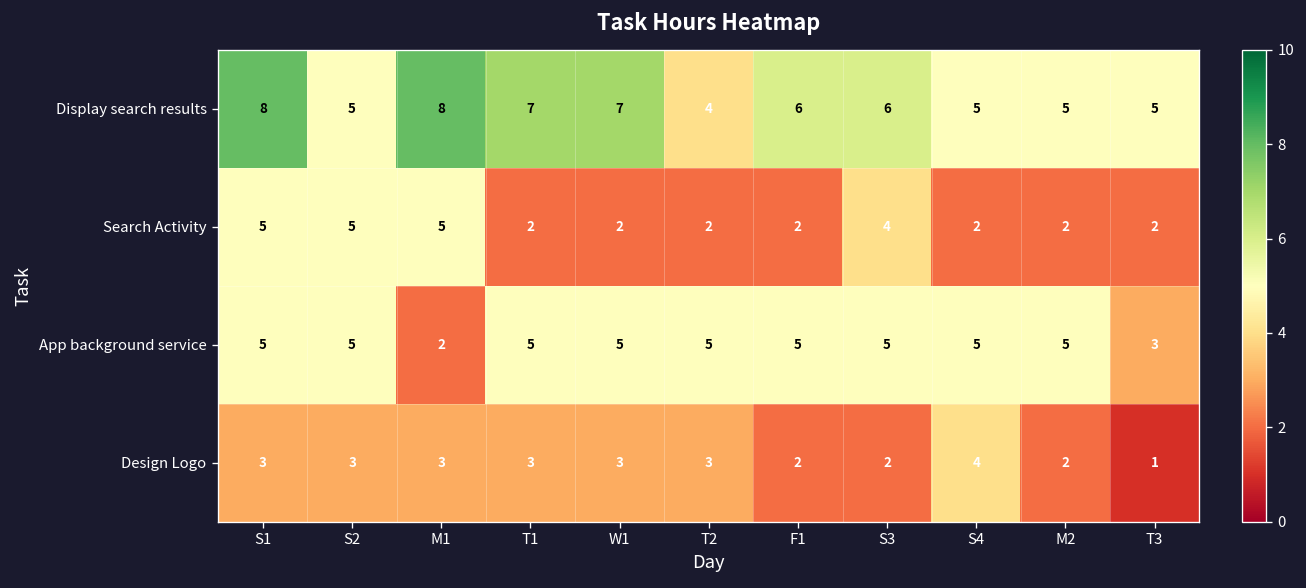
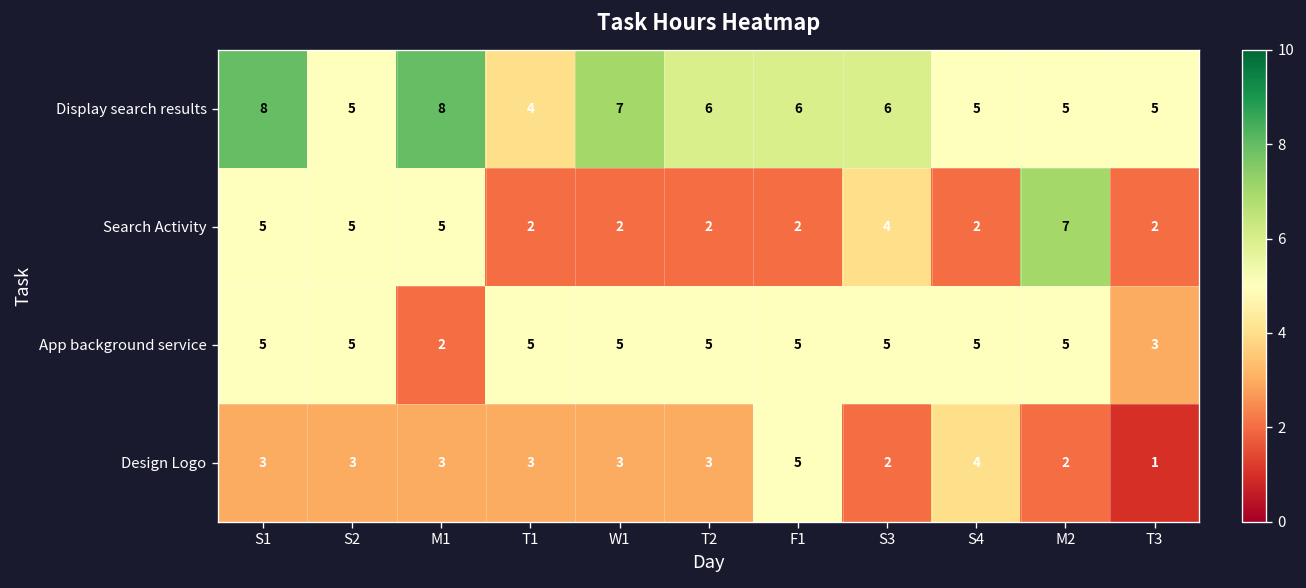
Display search results, T1: 7 -> 4
Display search results, T2: 4 -> 6
Search Activity, M2: 2 -> 7
Design Logo, F1: 2 -> 5
